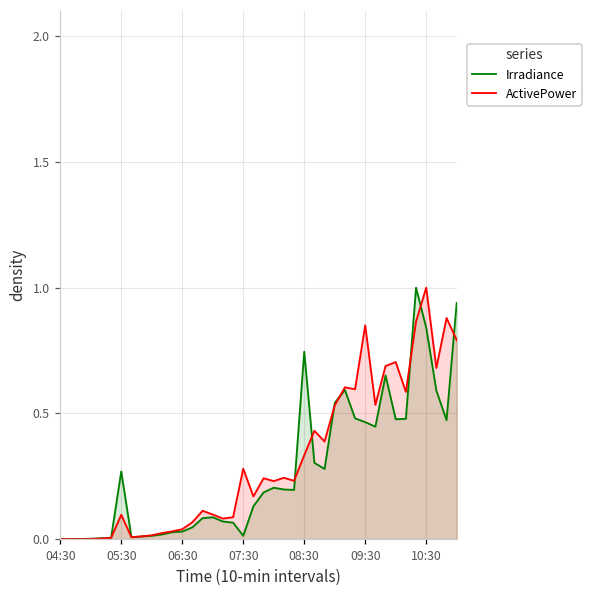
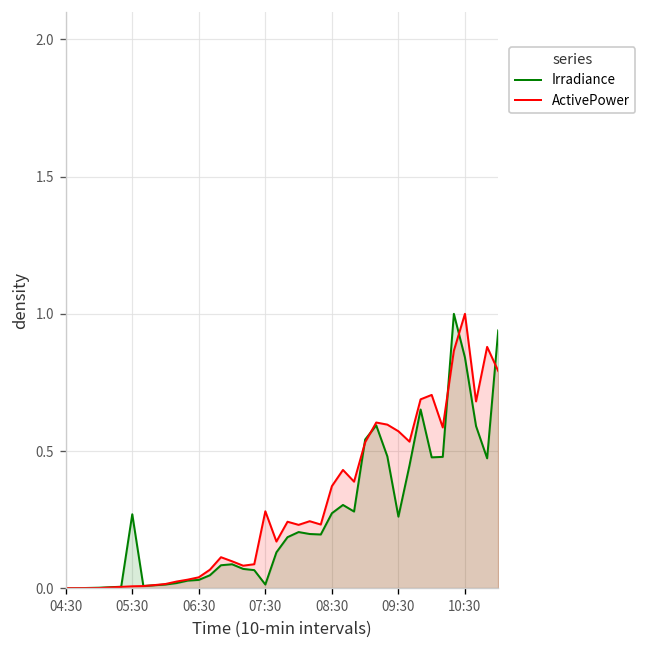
ActivePower, 05:30: 0.10 -> 0.01
Irradiance, 08:30: 0.75 -> 0.27
ActivePower, 08:30: 0.33 -> 0.37
Irradiance, 09:30: 0.47 -> 0.26
ActivePower, 09:30: 0.85 -> 0.57
